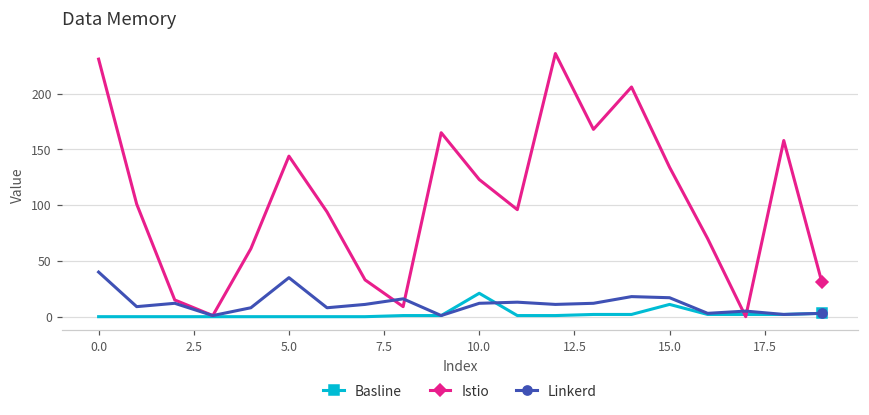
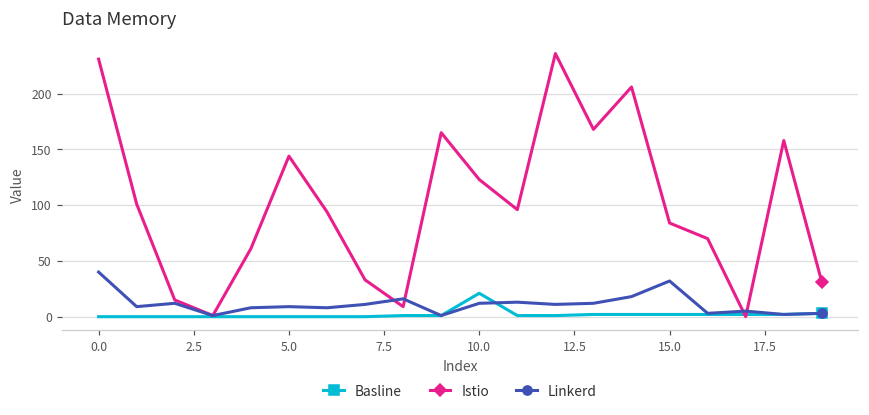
Linkerd, 5.0: 35 -> 9
Basline, 15.0: 11 -> 2
Istio, 15.0: 134 -> 84
Linkerd, 15.0: 17 -> 32
